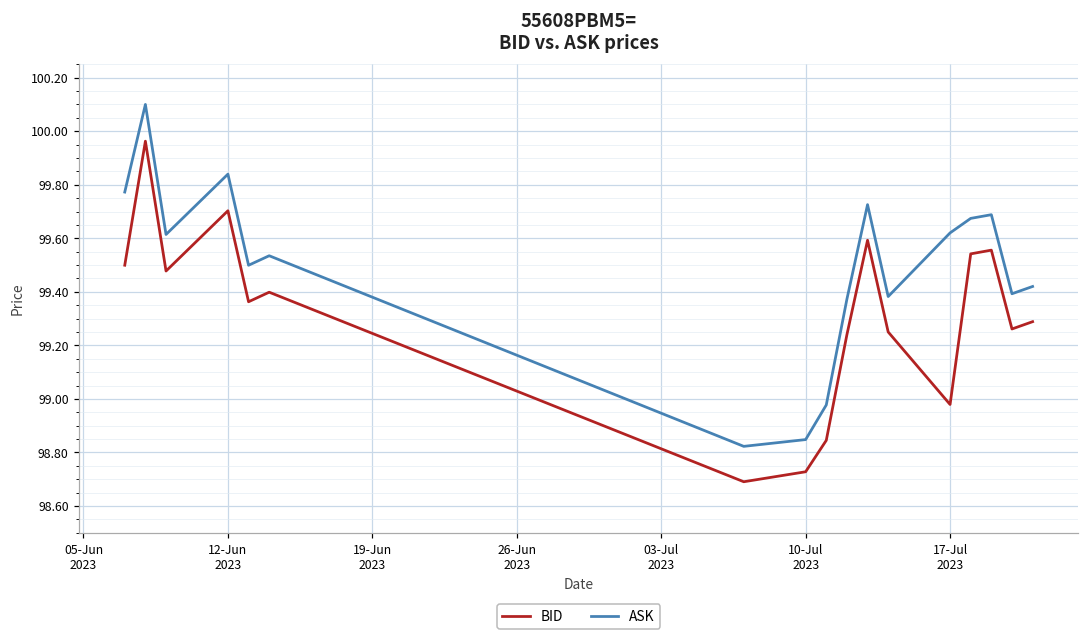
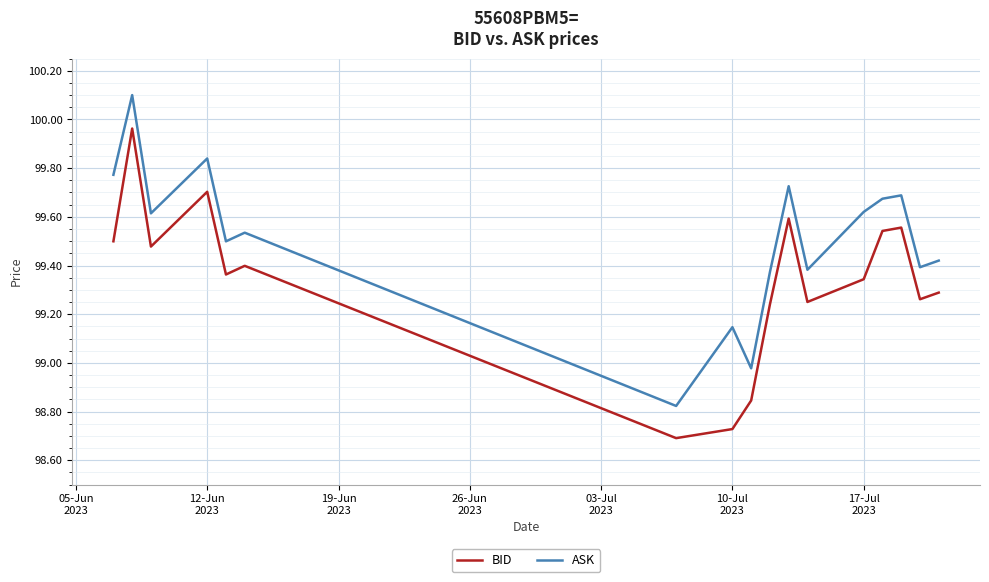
ASK, 10-Jul 2023: 98.85 -> 99.15
BID, 17-Jul 2023: 98.98 -> 99.34
